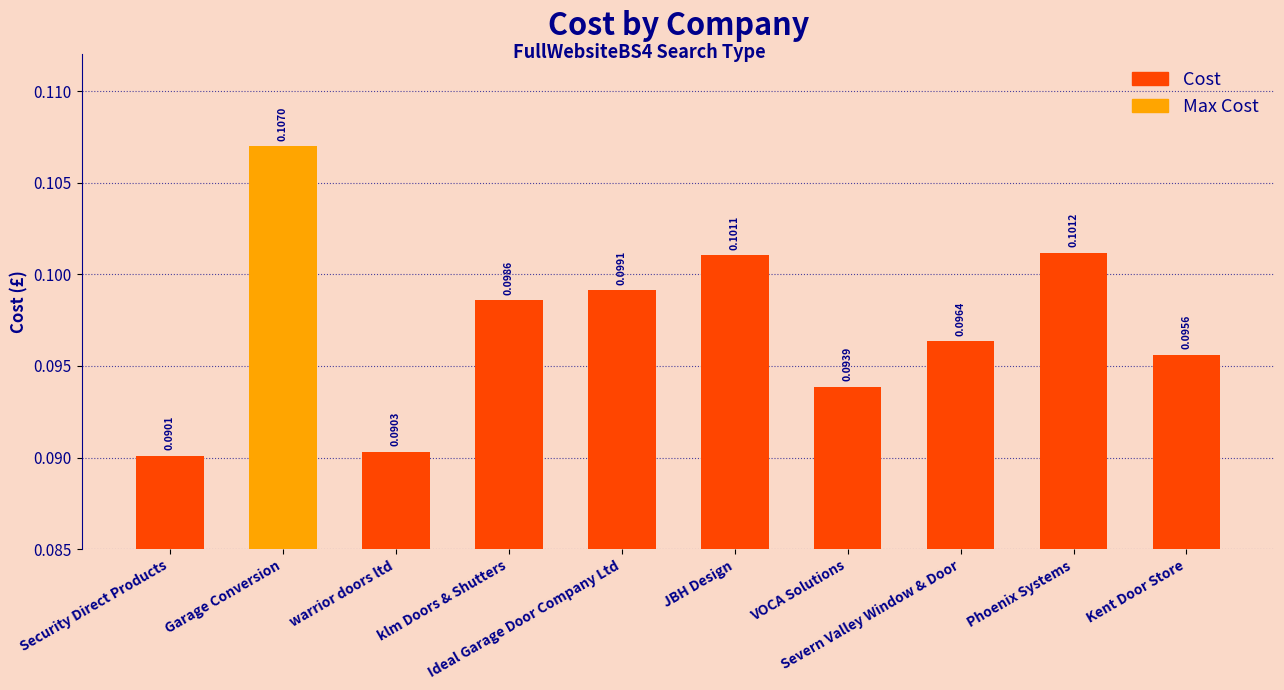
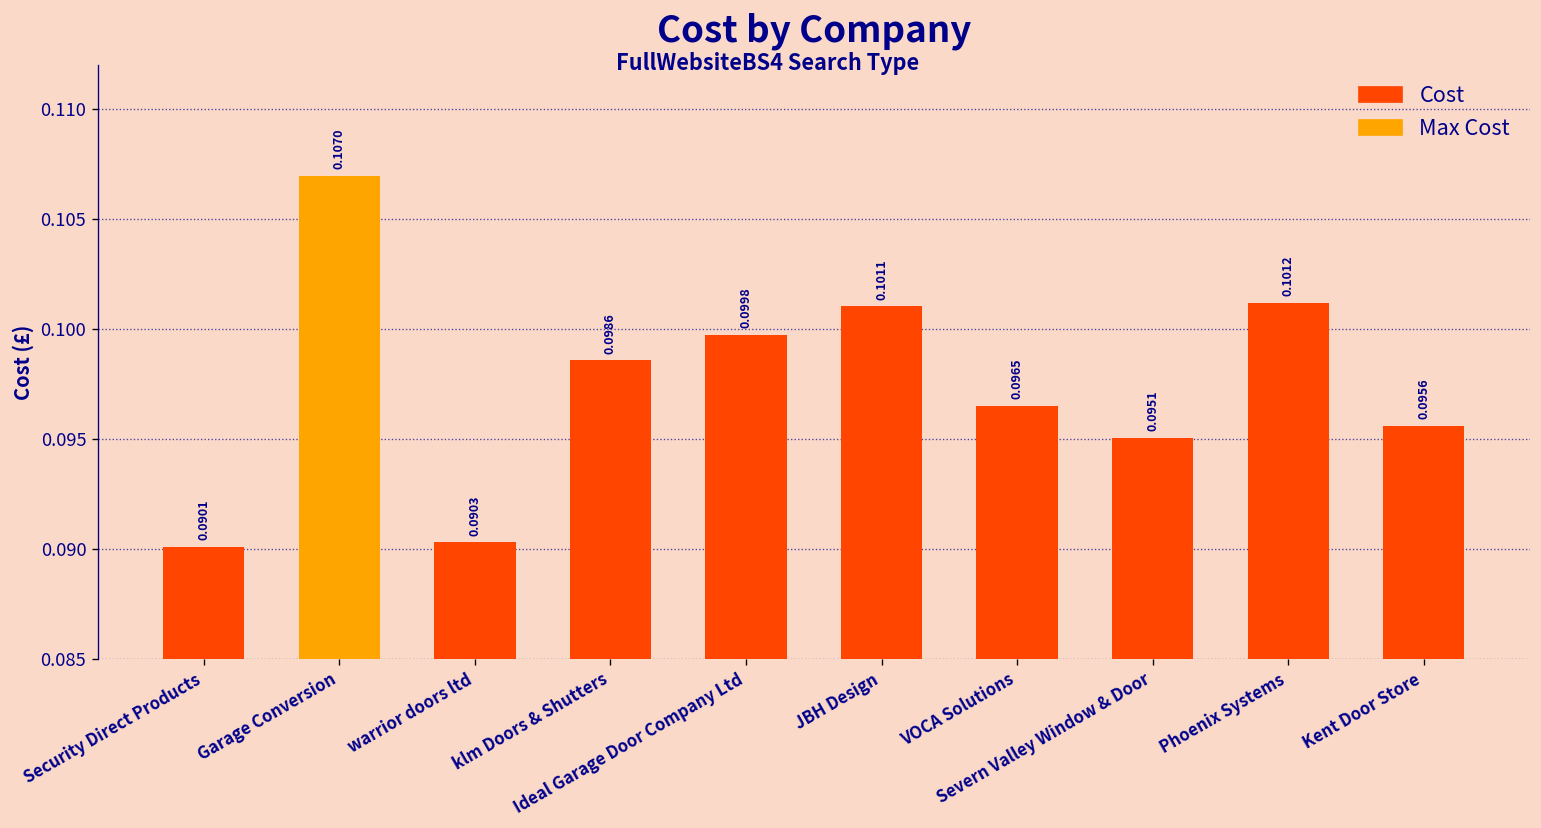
Ideal Garage Door Company Ltd: 0.0991 -> 0.0998
VOCA Solutions: 0.0939 -> 0.0965
Severn Valley Window & Door: 0.0964 -> 0.0951
